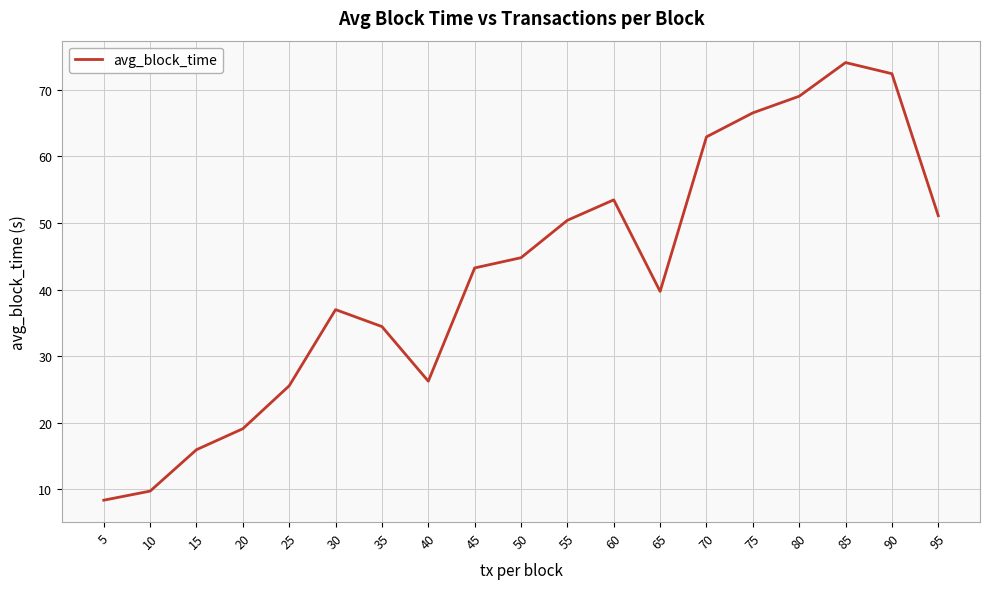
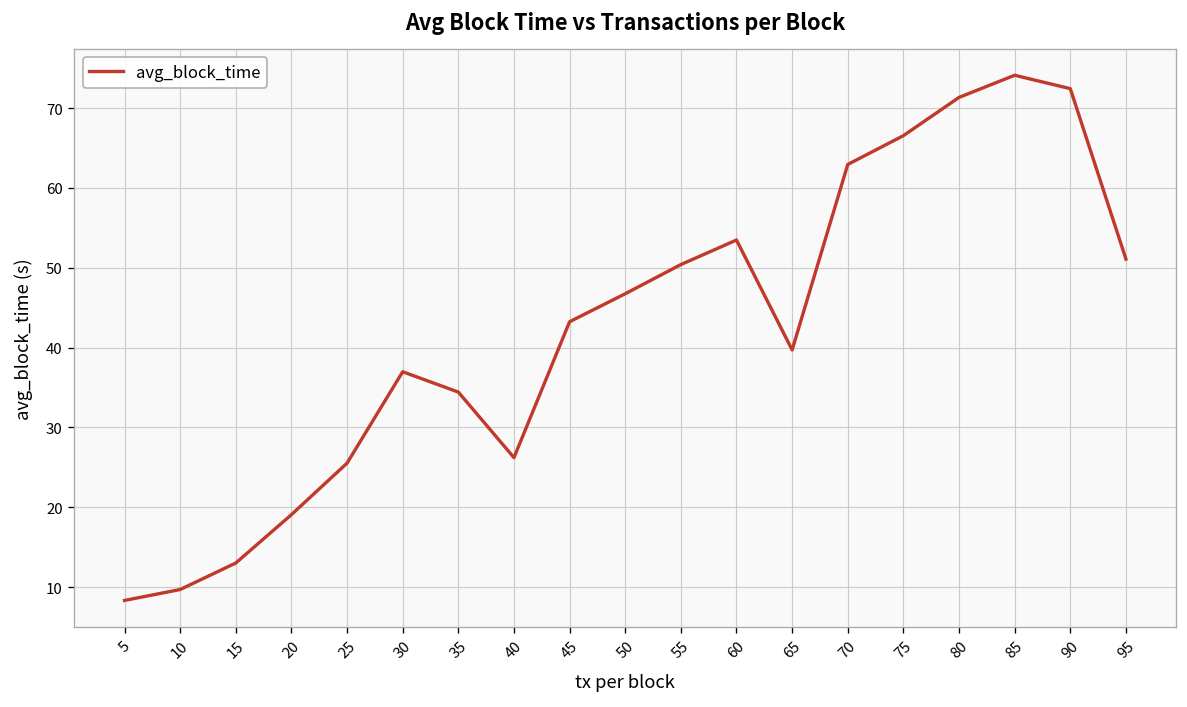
15: 16 -> 13
50: 45 -> 47
80: 69 -> 71
